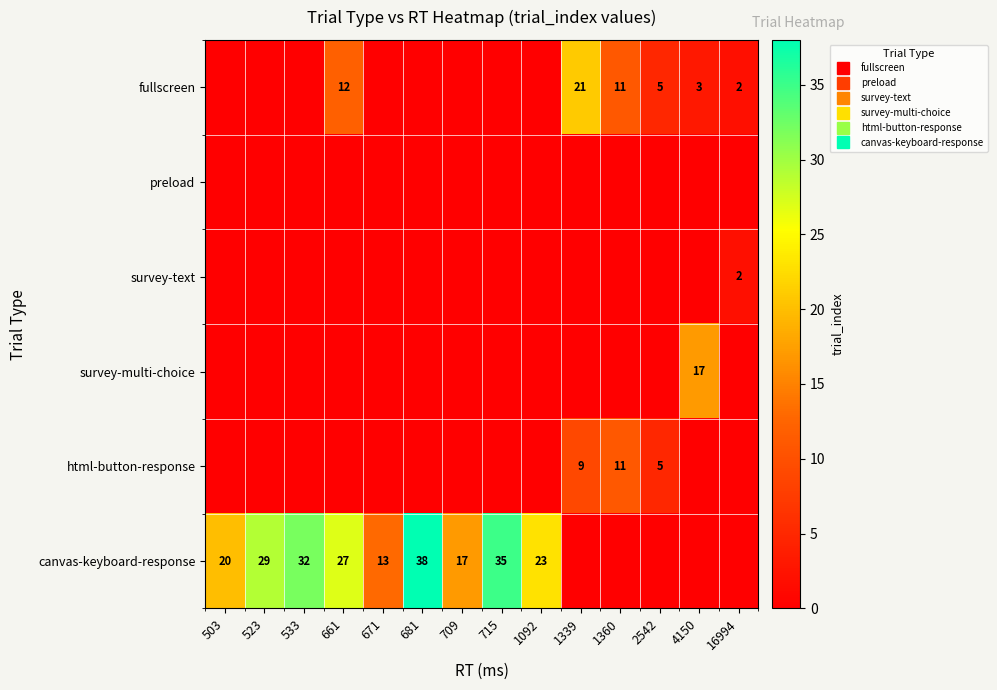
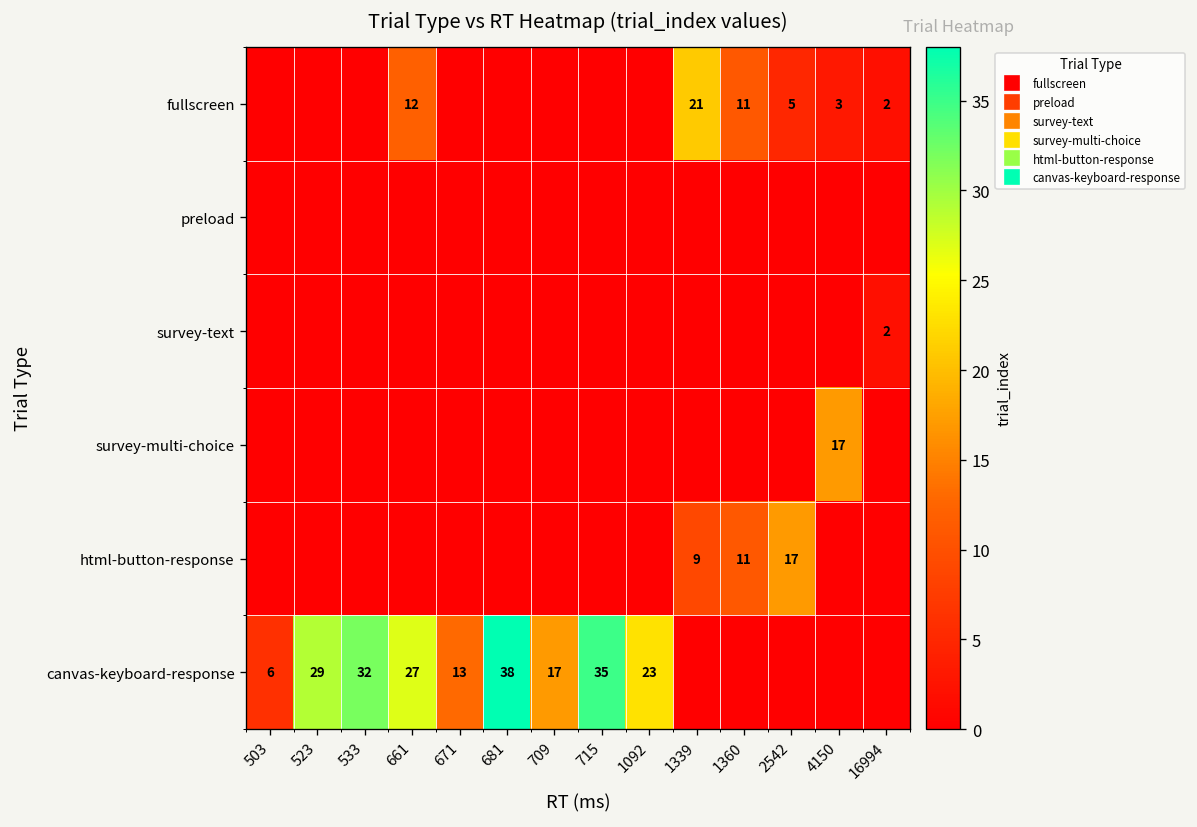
html-button-response, 2542: 5 -> 17
canvas-keyboard-response, 503: 20 -> 6
